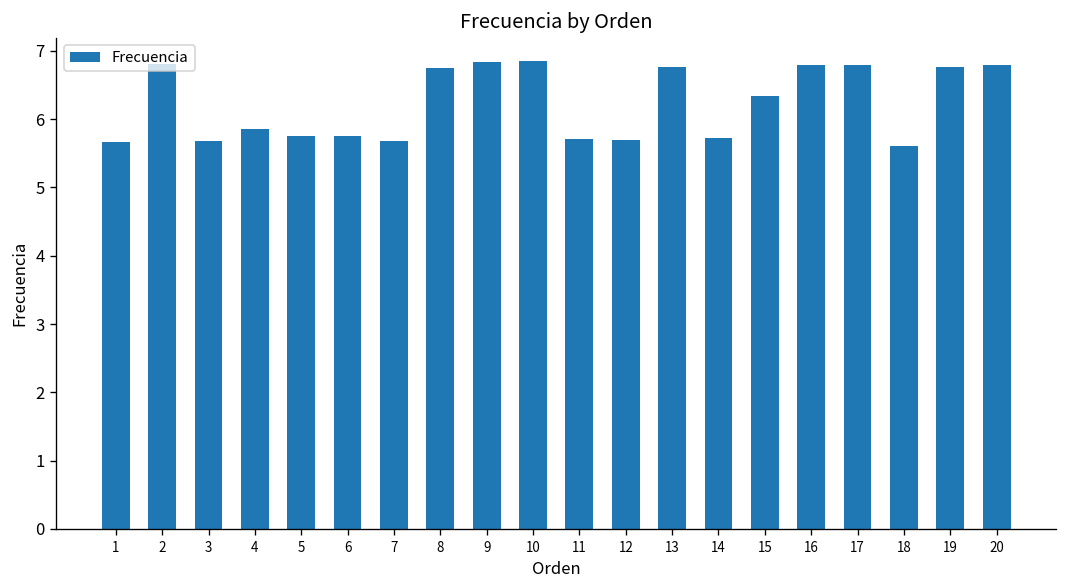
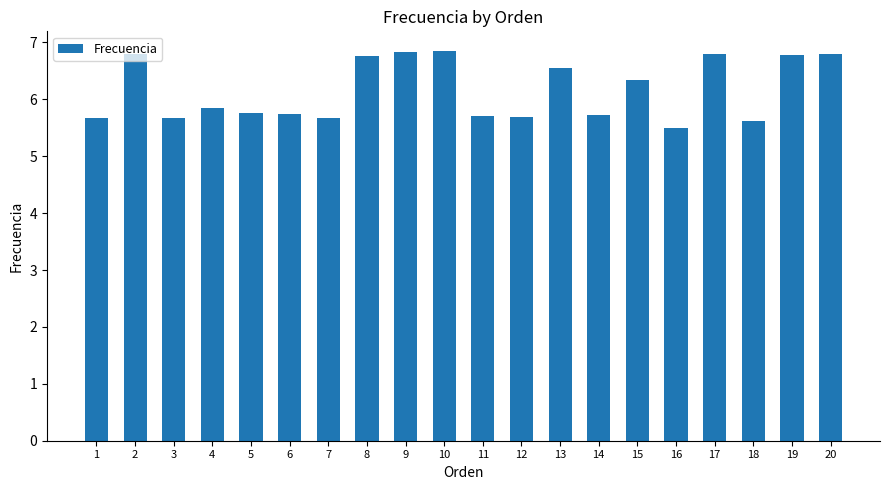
13: 6.8 -> 6.5
16: 6.8 -> 5.5
